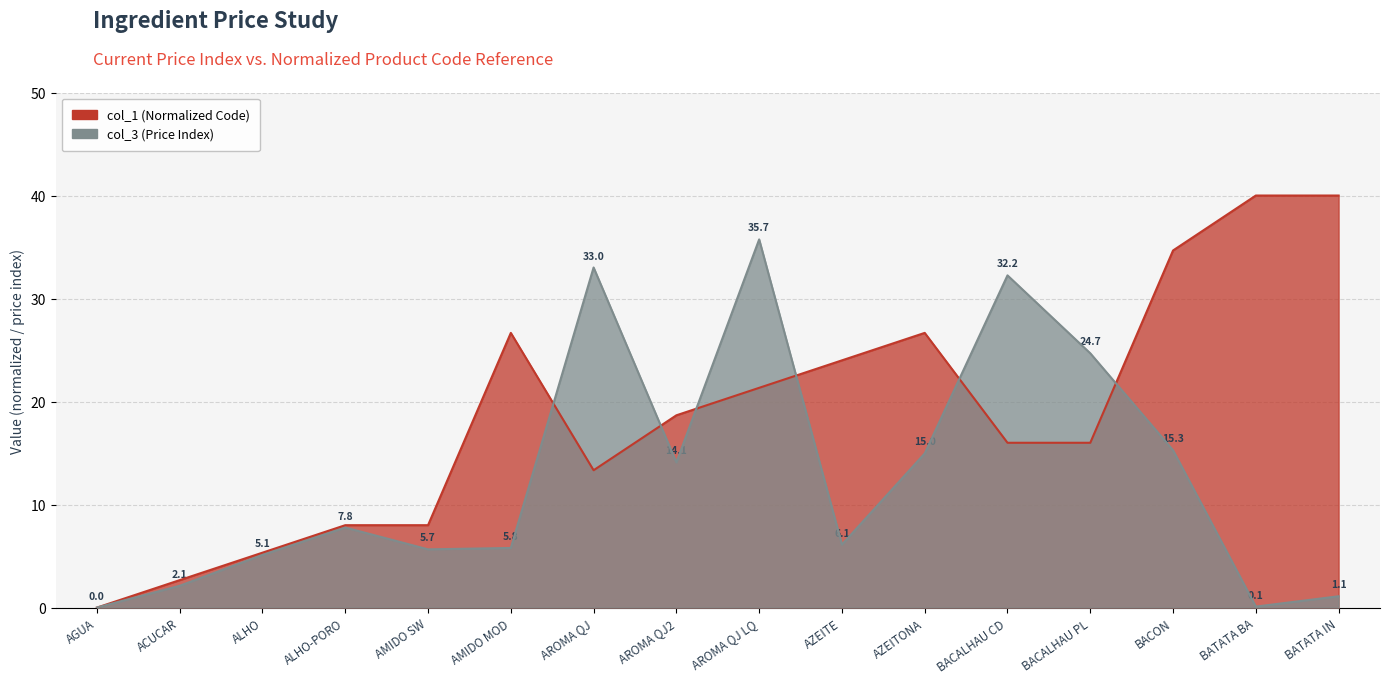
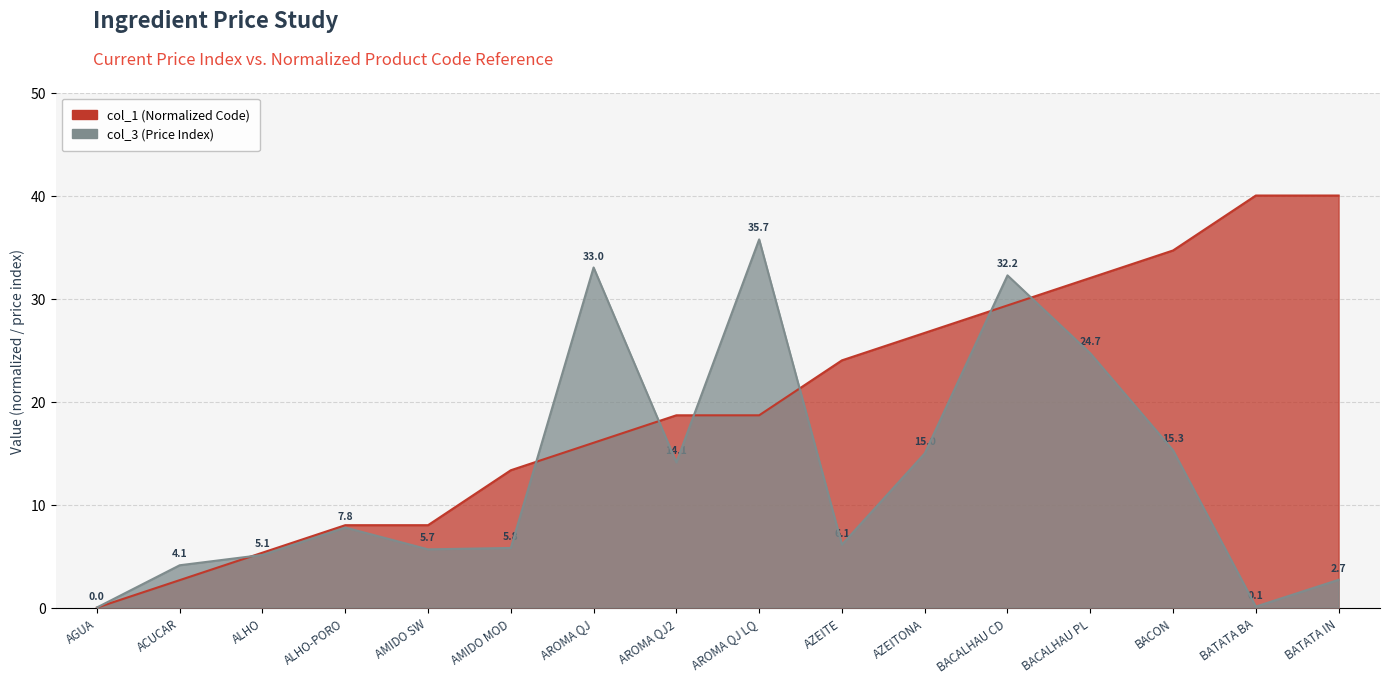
col_3 (Price Index), ACUCAR: 2.1 -> 4.1
col_1 (Normalized Code), AMIDO MOD: 26.7 -> 13.3
col_1 (Normalized Code), AROMA QJ: 13.3 -> 16.0
col_1 (Normalized Code), AROMA QJ LQ: 21.3 -> 18.7
col_1 (Normalized Code), BACALHAU CD: 16.0 -> 29.3
col_1 (Normalized Code), BACALHAU PL: 16.0 -> 32.0
col_3 (Price Index), BATATA IN: 1.1 -> 2.7
